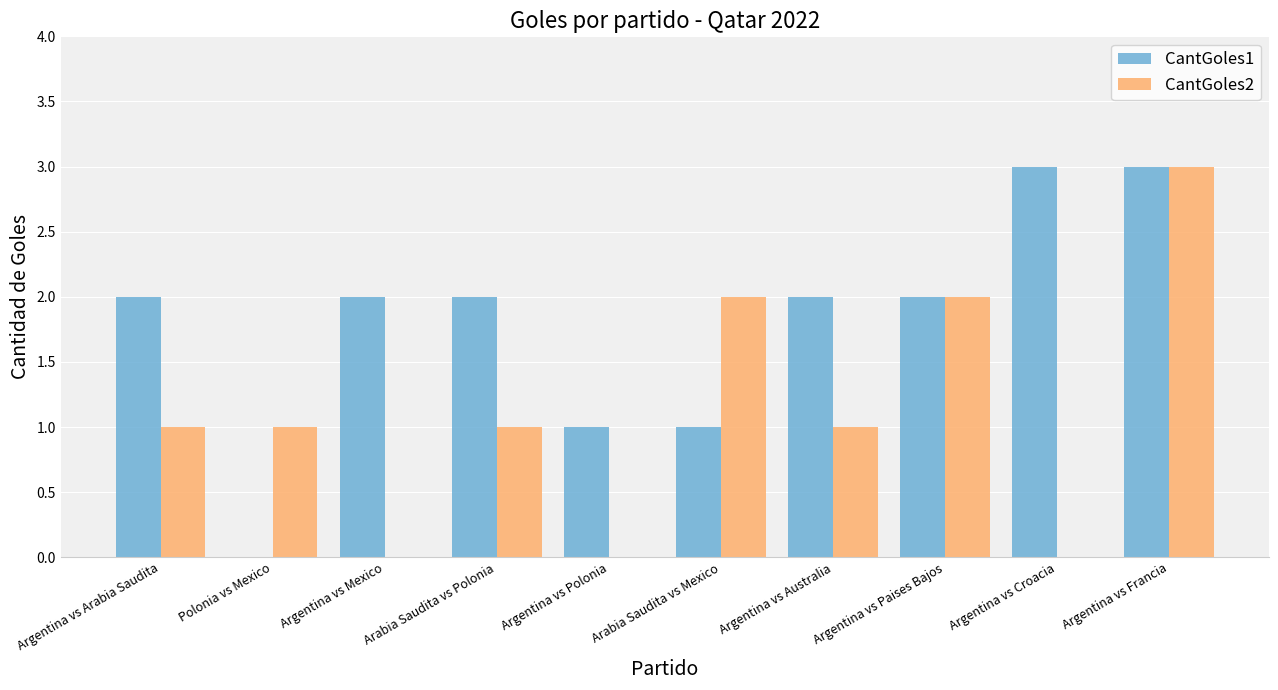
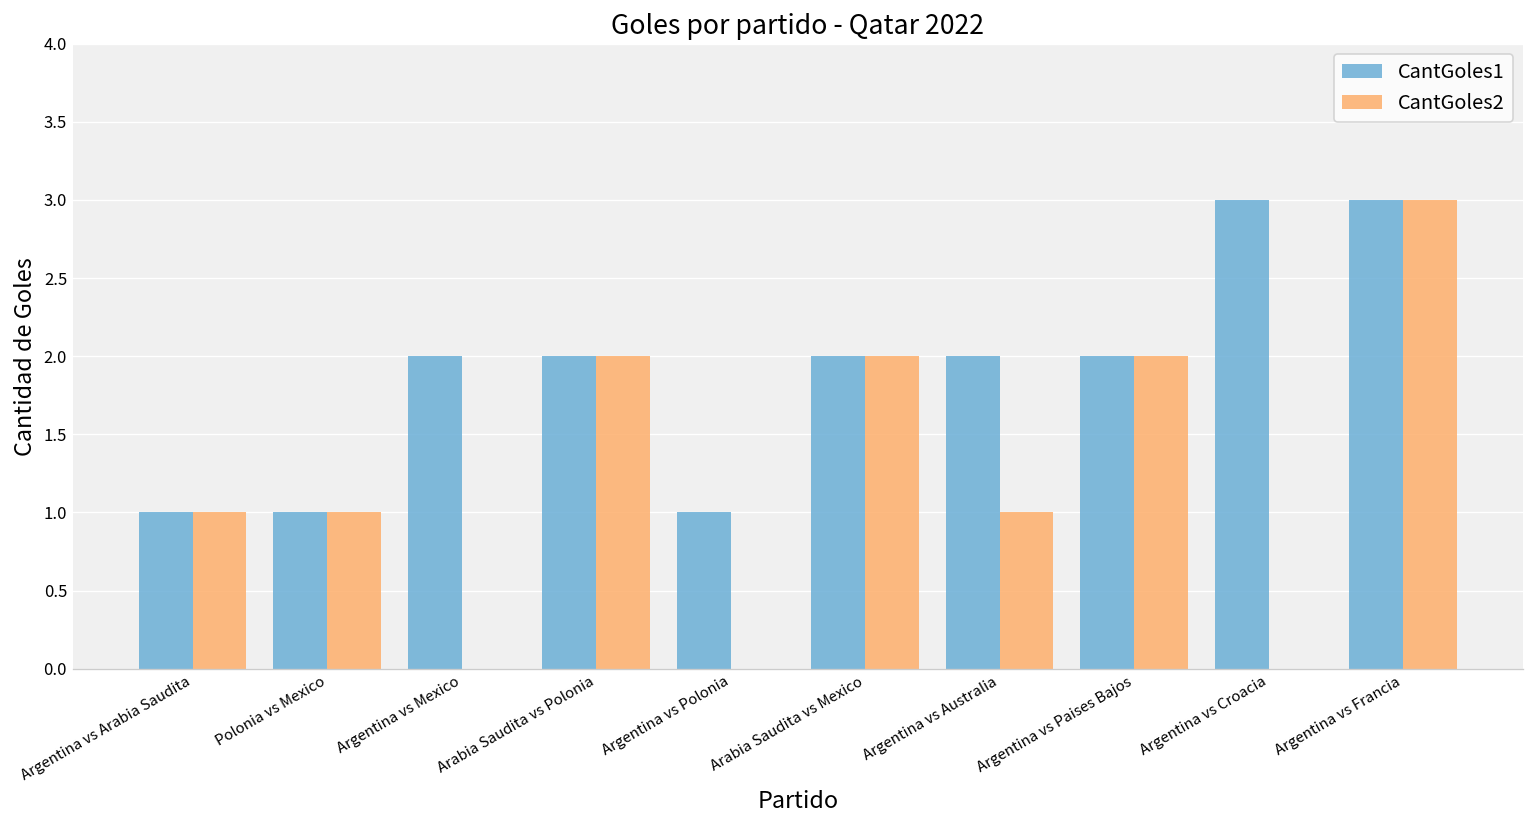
CantGoles1, Argentina vs Arabia Saudita: 2 -> 1
CantGoles1, Polonia vs Mexico: 0 -> 1
CantGoles2, Arabia Saudita vs Polonia: 1 -> 2
CantGoles1, Arabia Saudita vs Mexico: 1 -> 2
